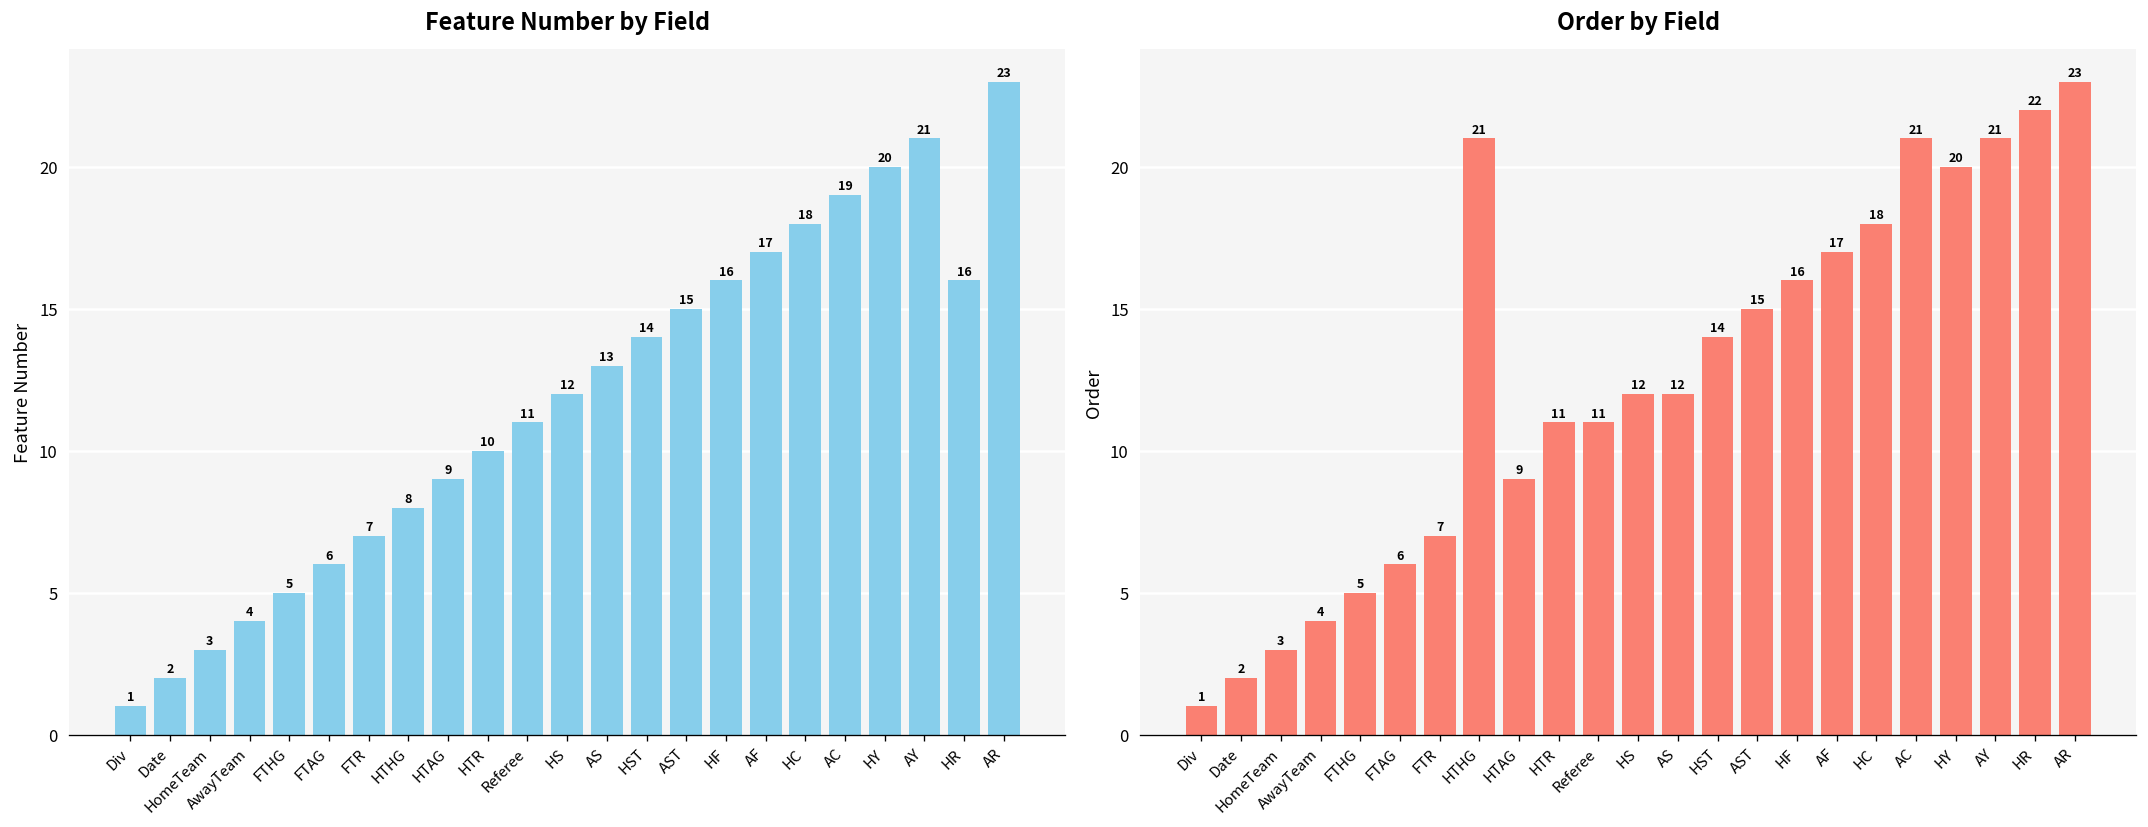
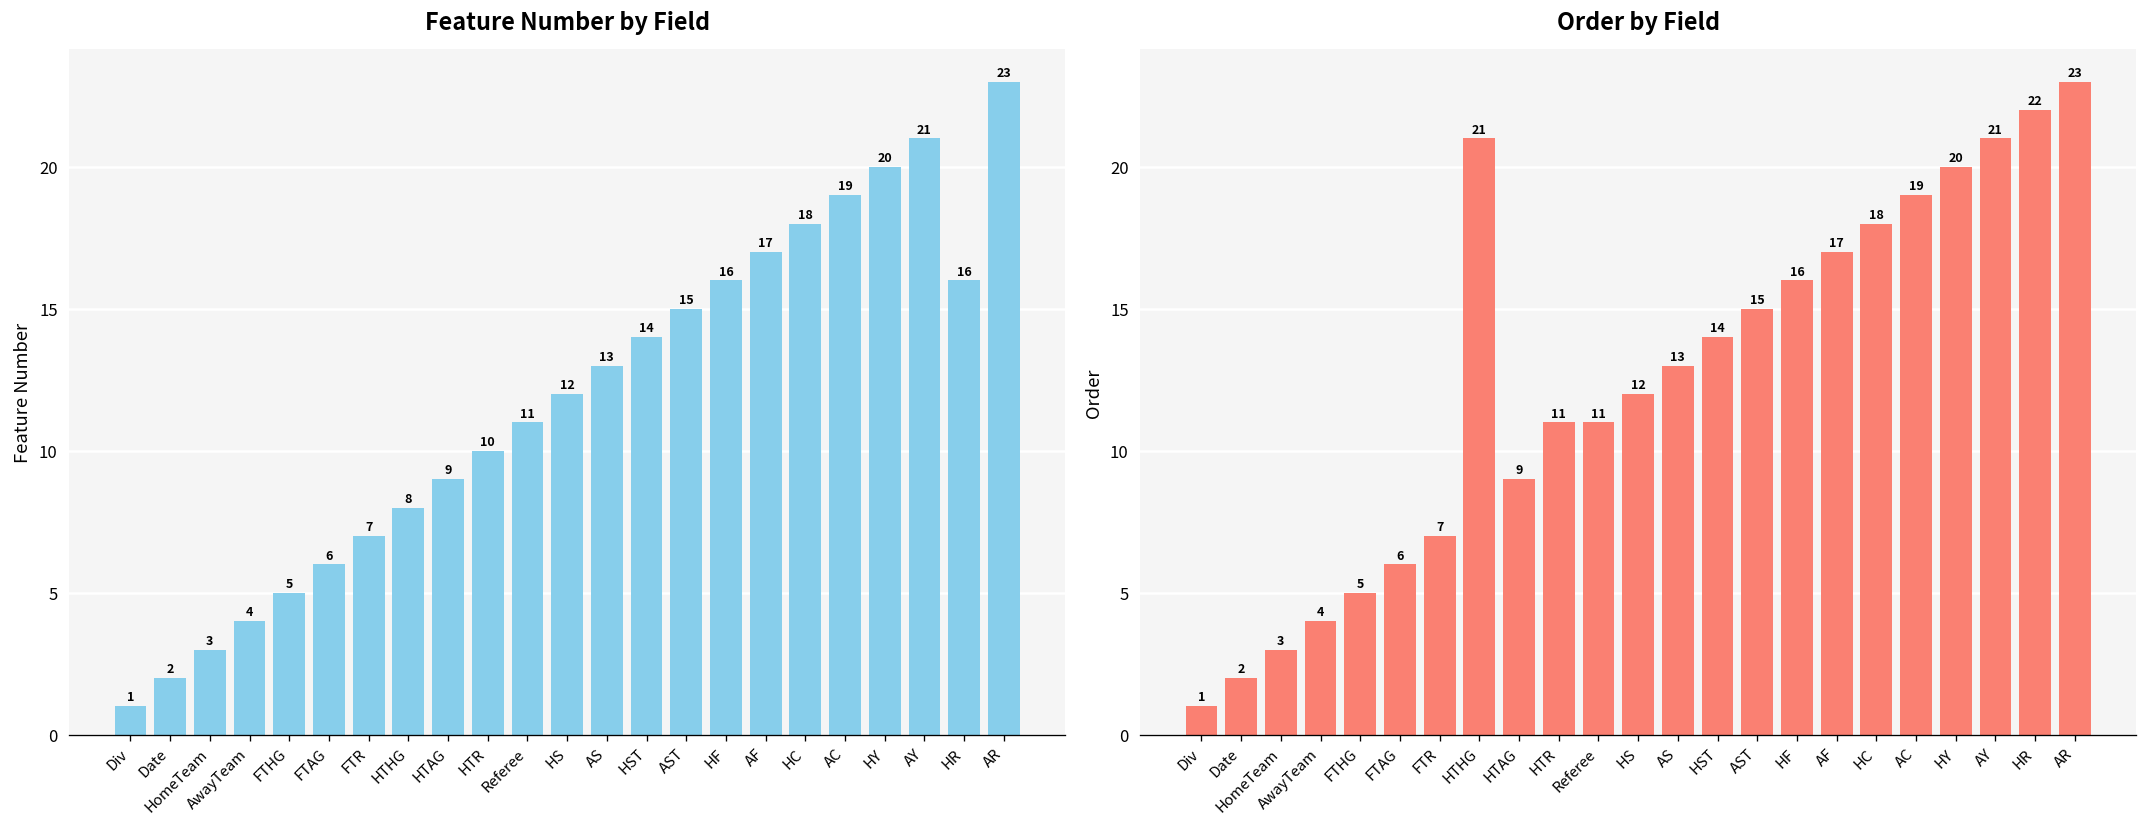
Order by Field, AS: 12 -> 13
Order by Field, AC: 21 -> 19
